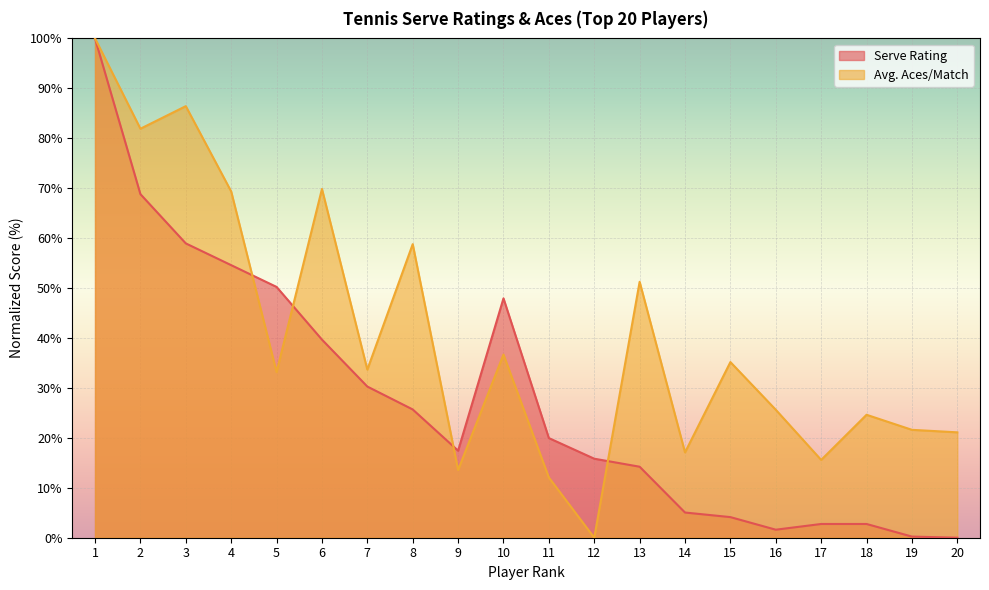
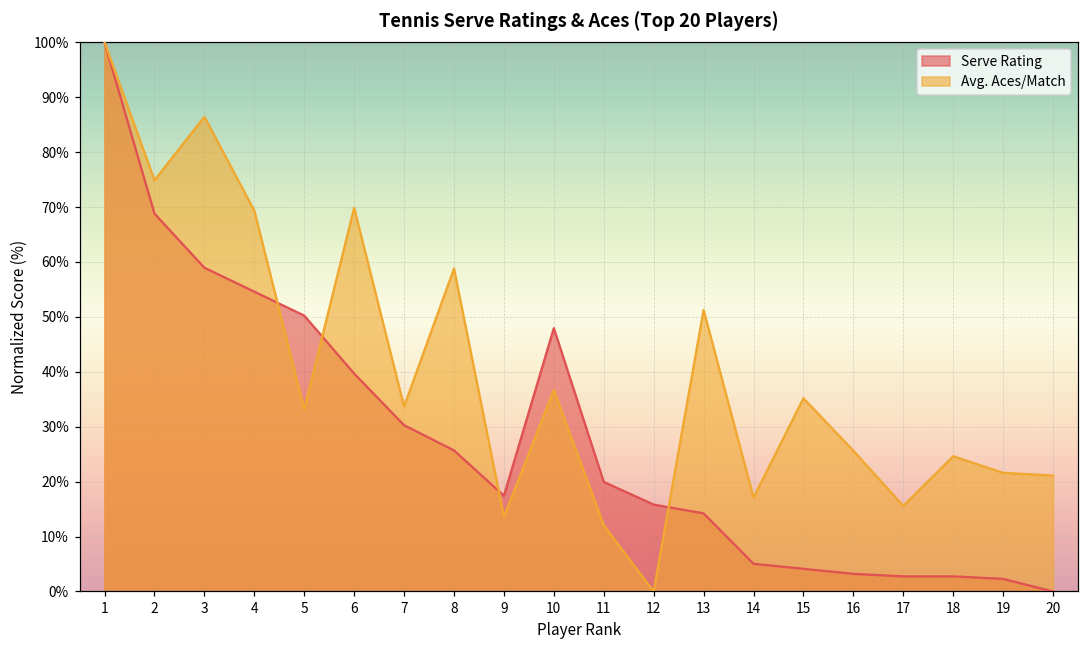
Avg. Aces/Match, 2: 82% -> 75%
Serve Rating, 16: 2% -> 3%
Serve Rating, 19: 0% -> 2%
